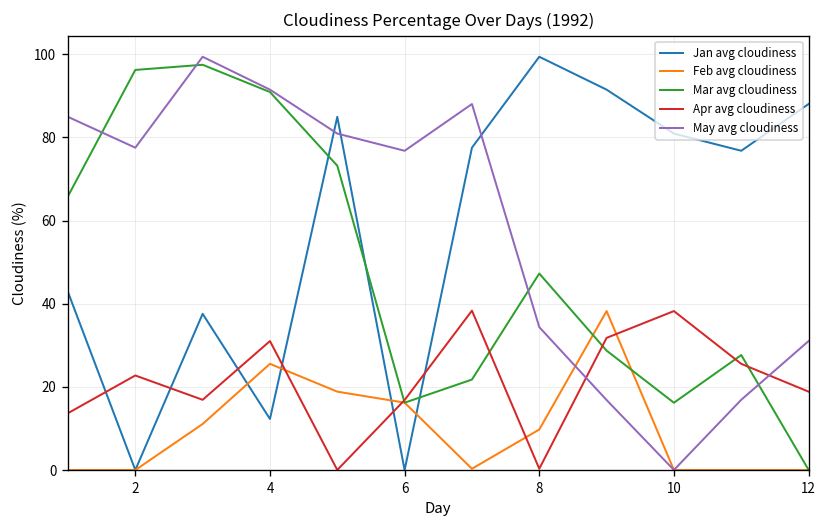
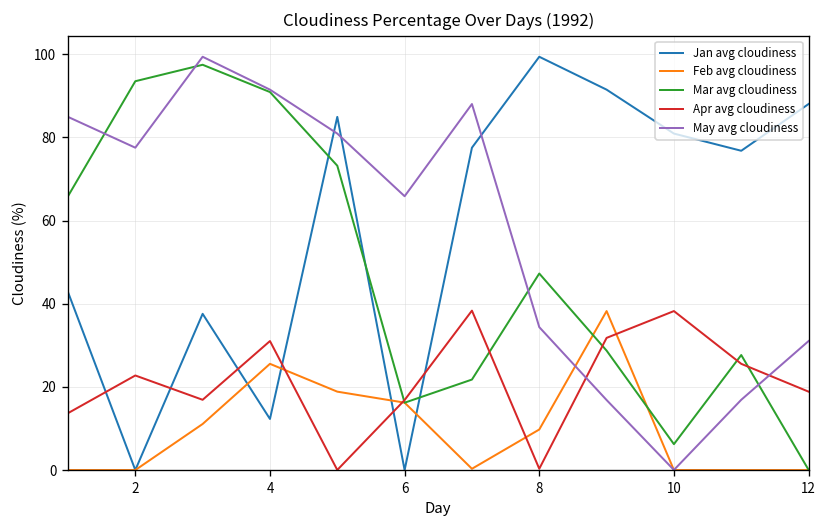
Mar avg cloudiness, 2: 96 -> 94
May avg cloudiness, 6: 77 -> 66
Mar avg cloudiness, 10: 16 -> 6
